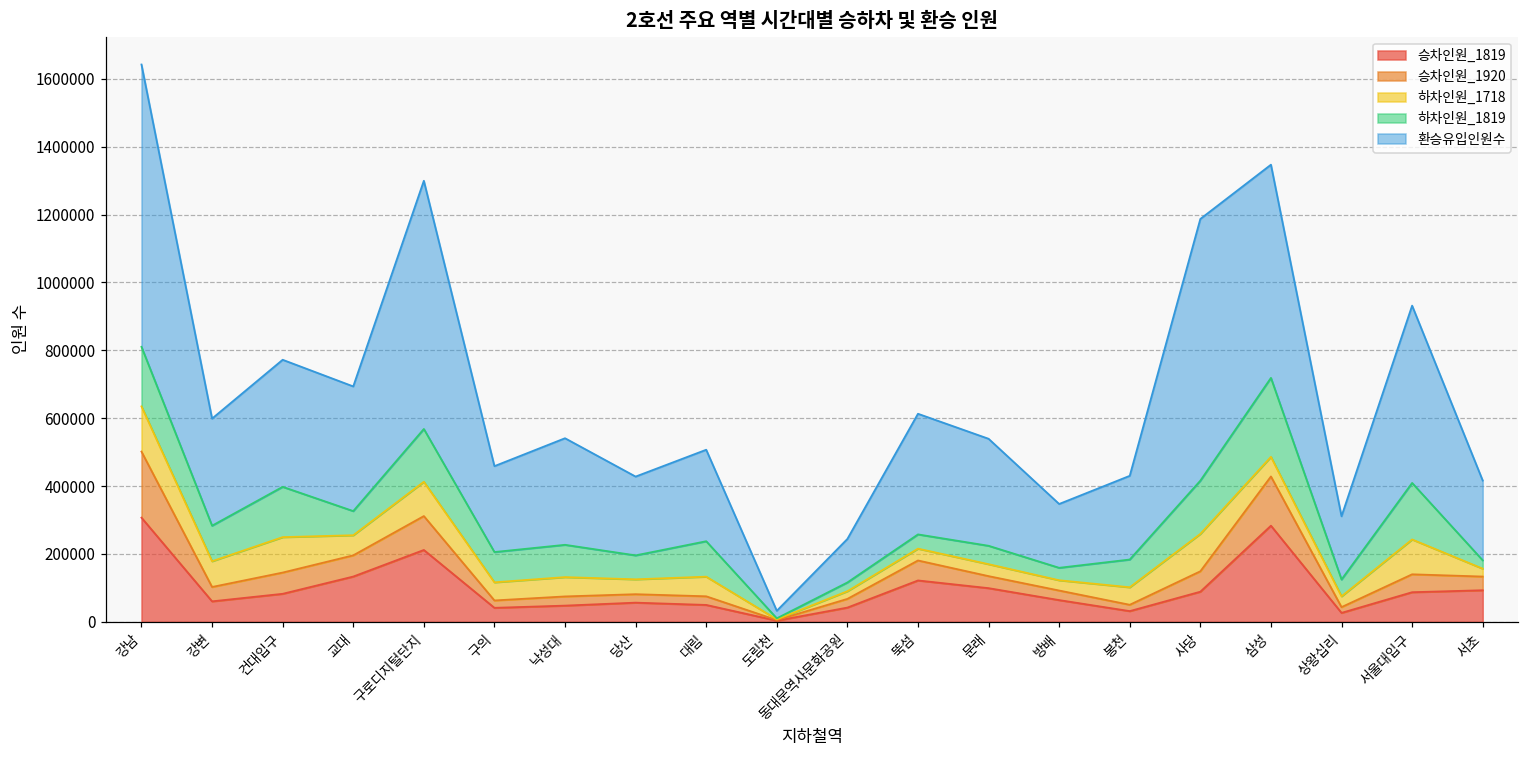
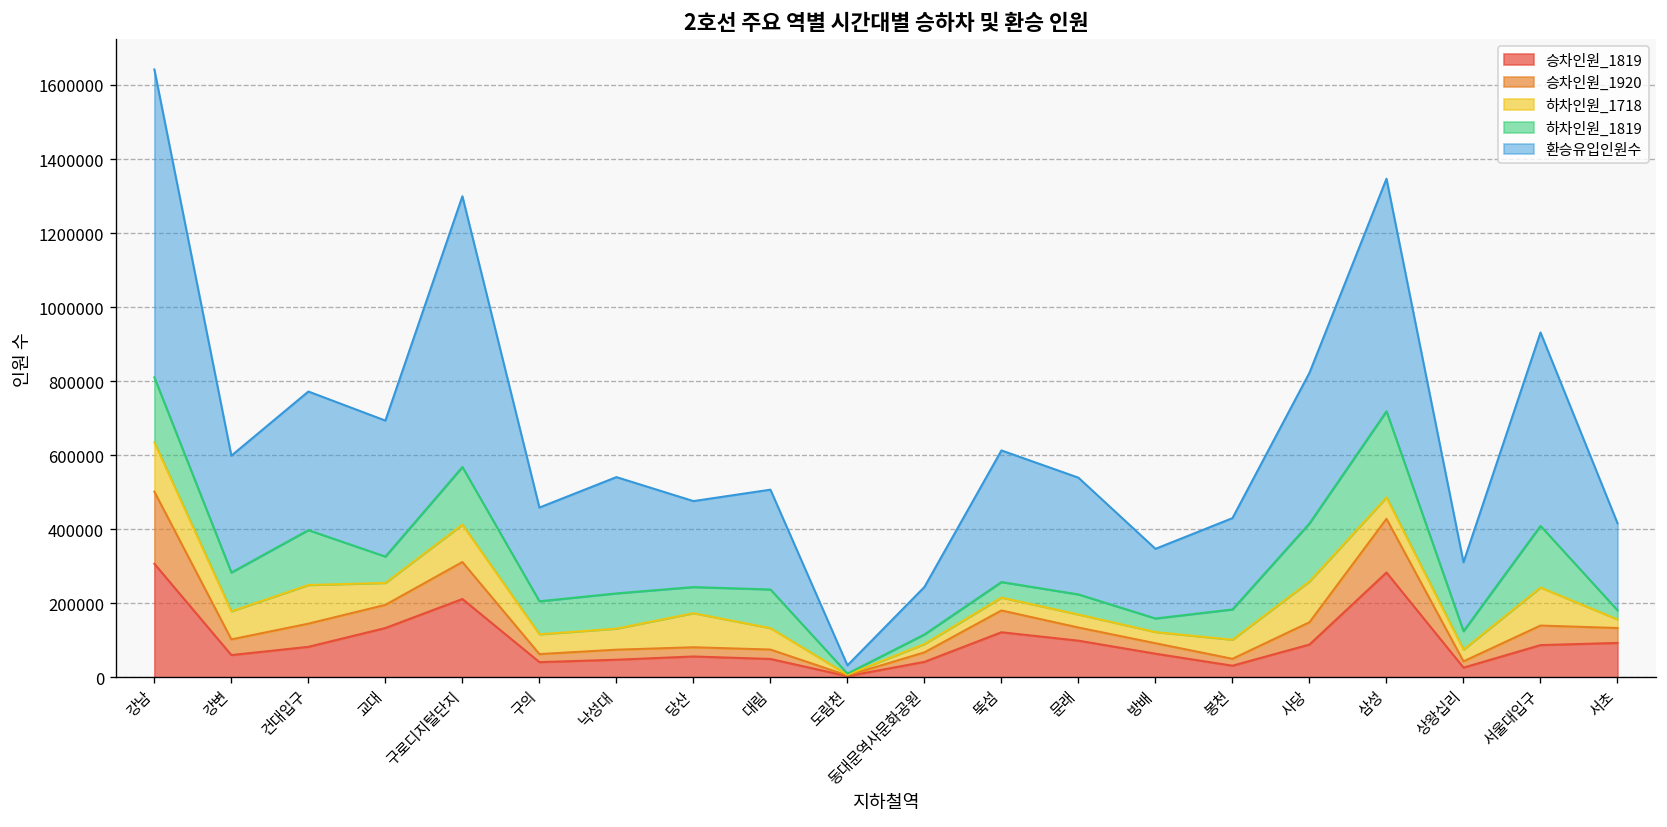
하차인원_1718, 당산: 40000 -> 90000
환승유입인원수, 사당: 770000 -> 410000
